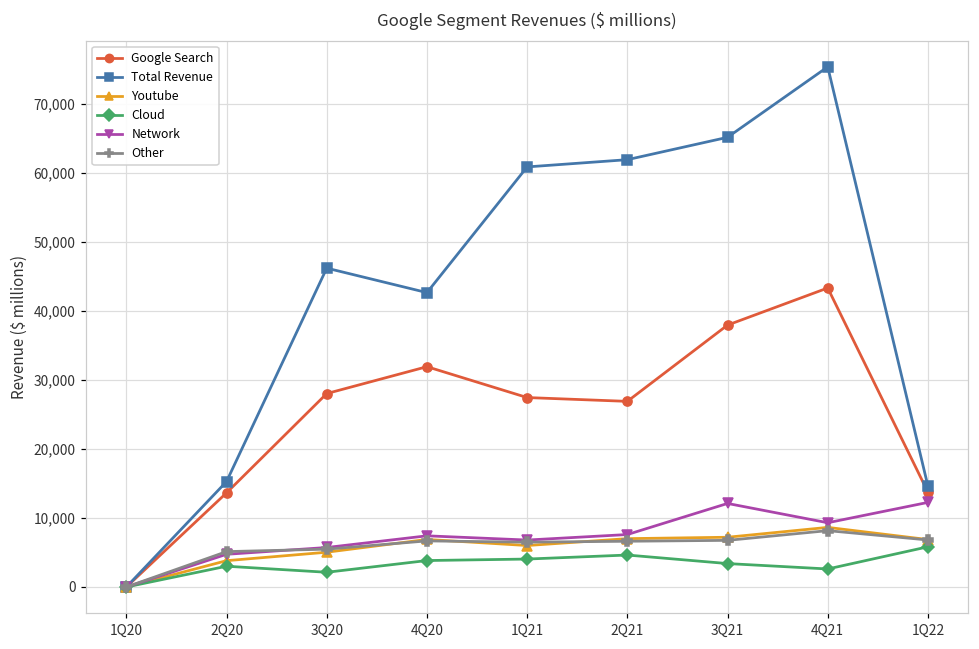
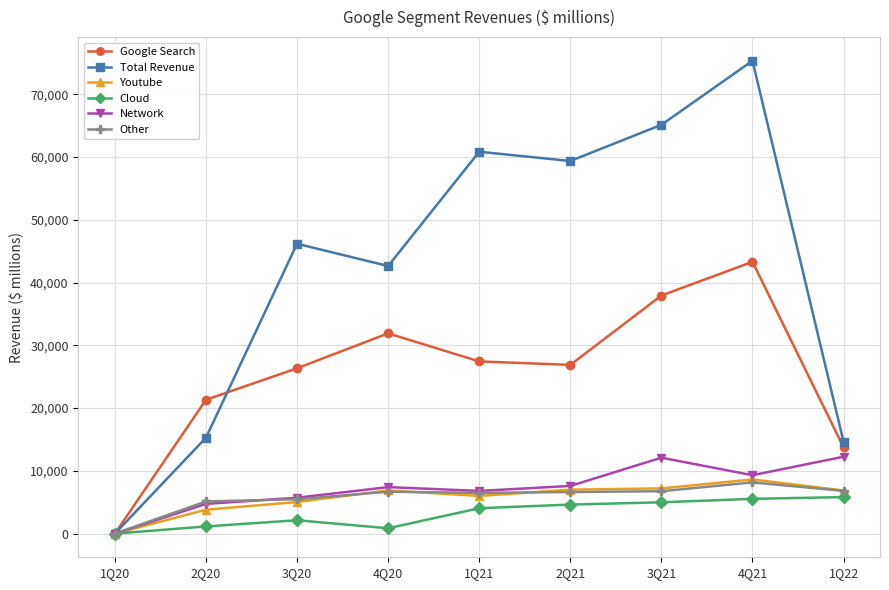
Google Search, 2Q20: 14,000 -> 21,000
Cloud, 2Q20: 3,000 -> 1,000
Google Search, 3Q20: 28,000 -> 26,000
Cloud, 4Q20: 4,000 -> 1,000
Total Revenue, 2Q21: 62,000 -> 59,000
Cloud, 3Q21: 3,000 -> 5,000
Cloud, 4Q21: 3,000 -> 6,000
